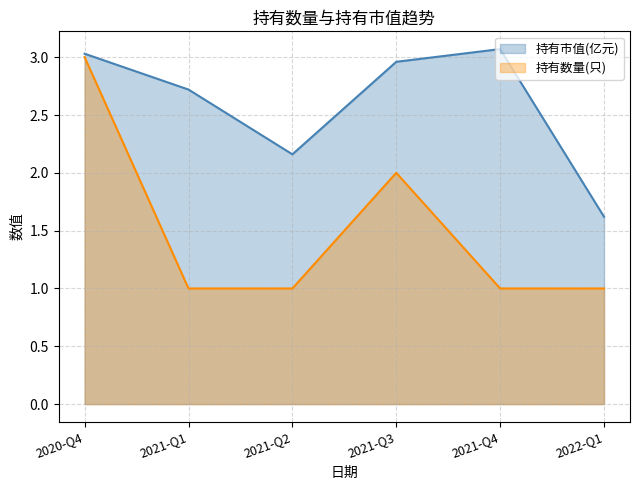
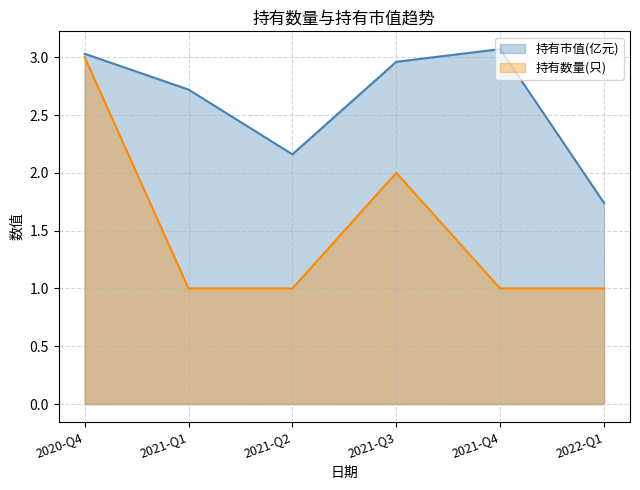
持有市值(亿元), 2022-Q1: 1.62 -> 1.74
